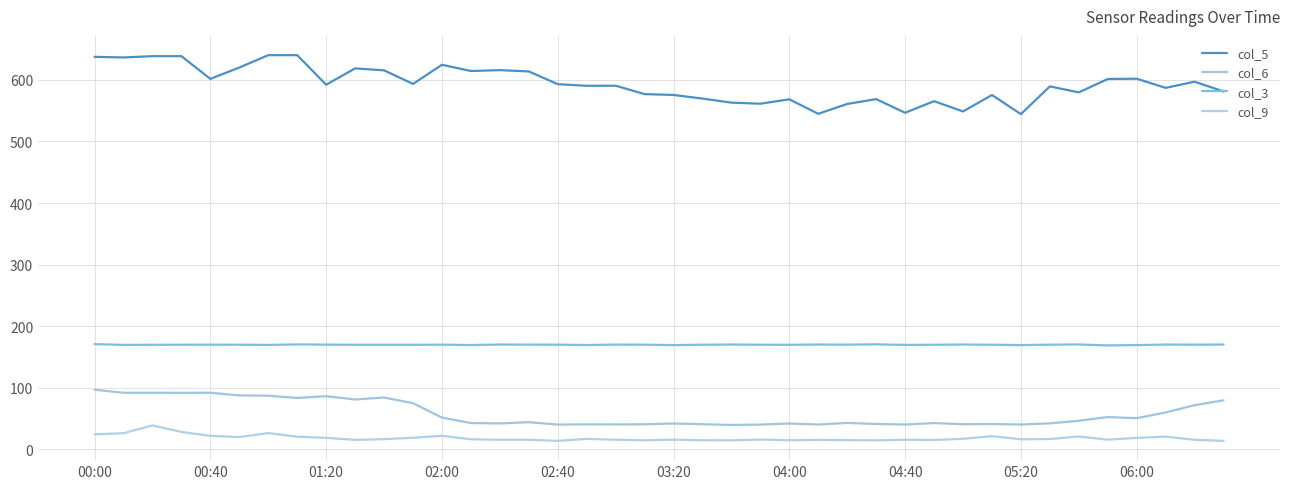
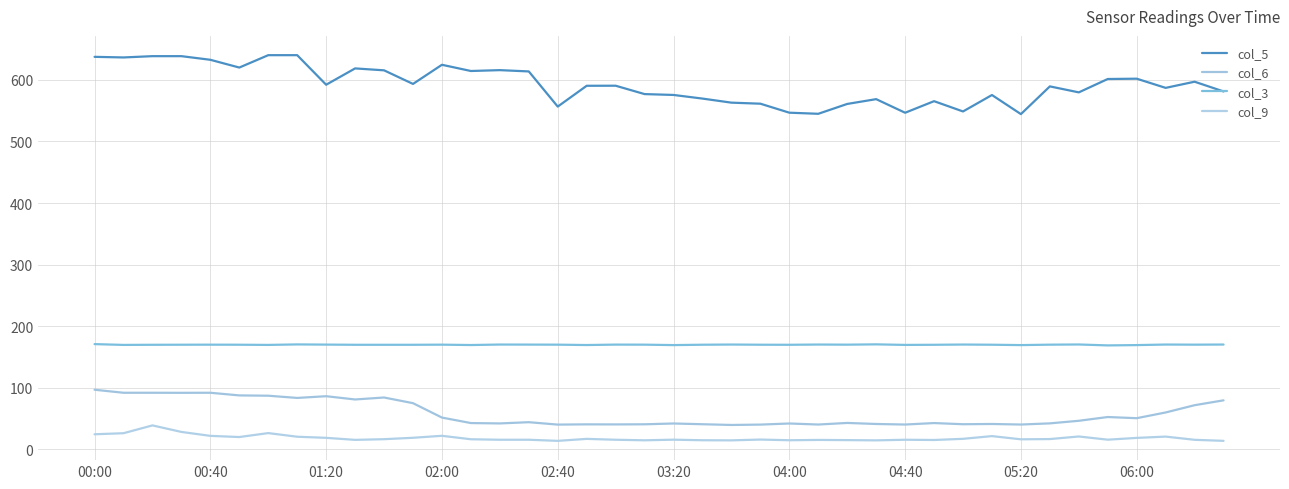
col_5, 00:40: 600 -> 630
col_5, 02:40: 590 -> 560
col_5, 04:00: 570 -> 550
